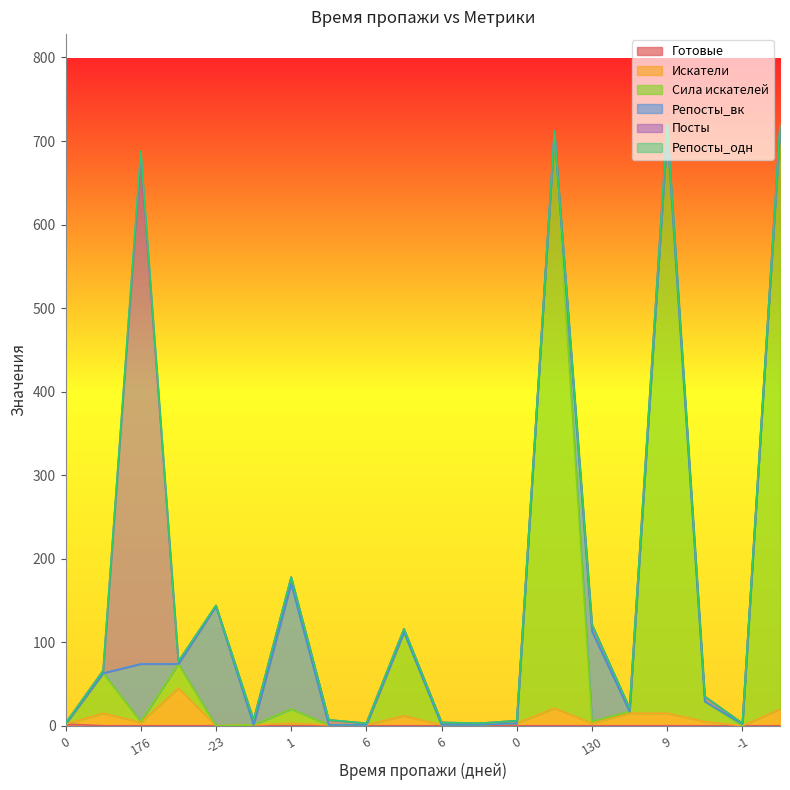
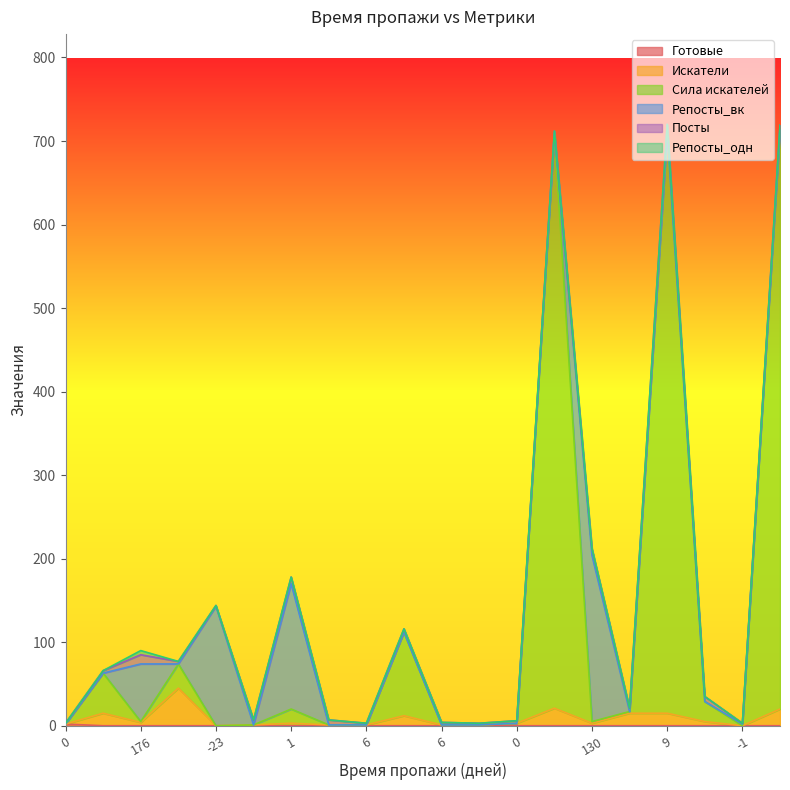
Посты, 176: 610 -> 10
Репосты_вк, 130: 110 -> 200
